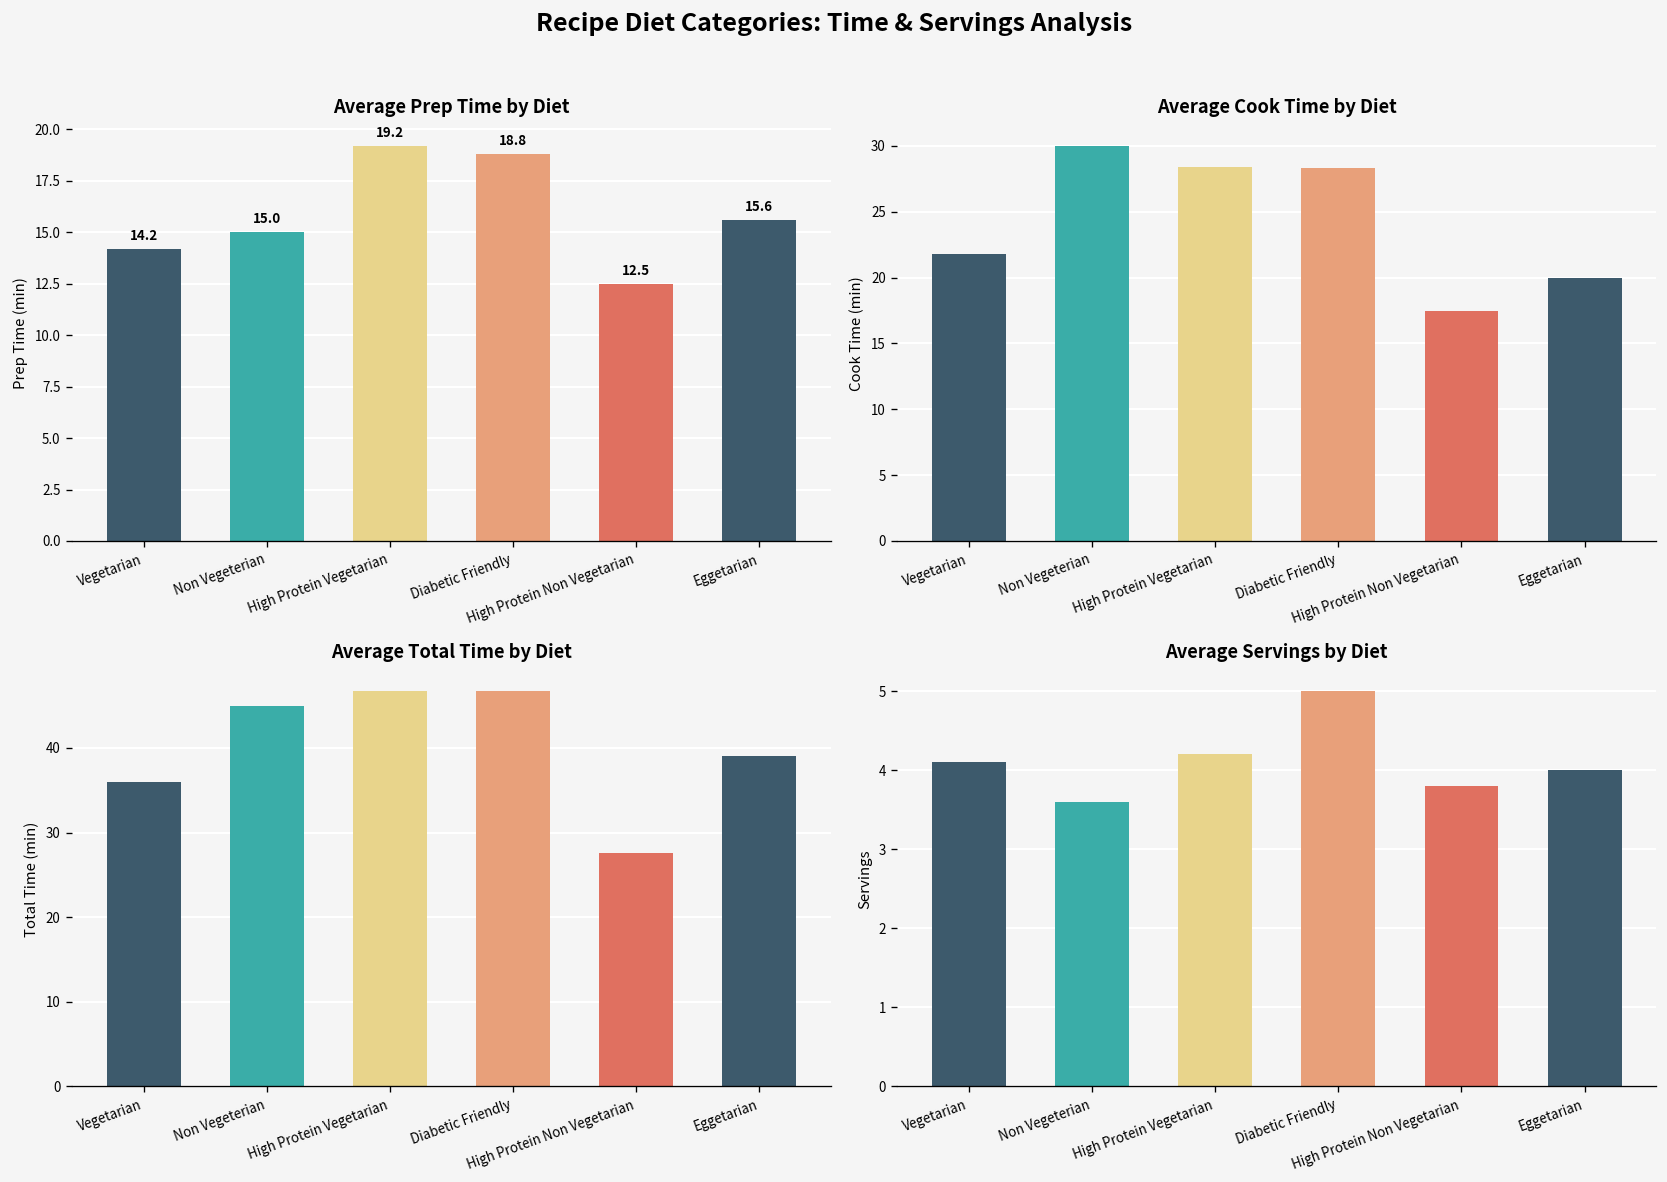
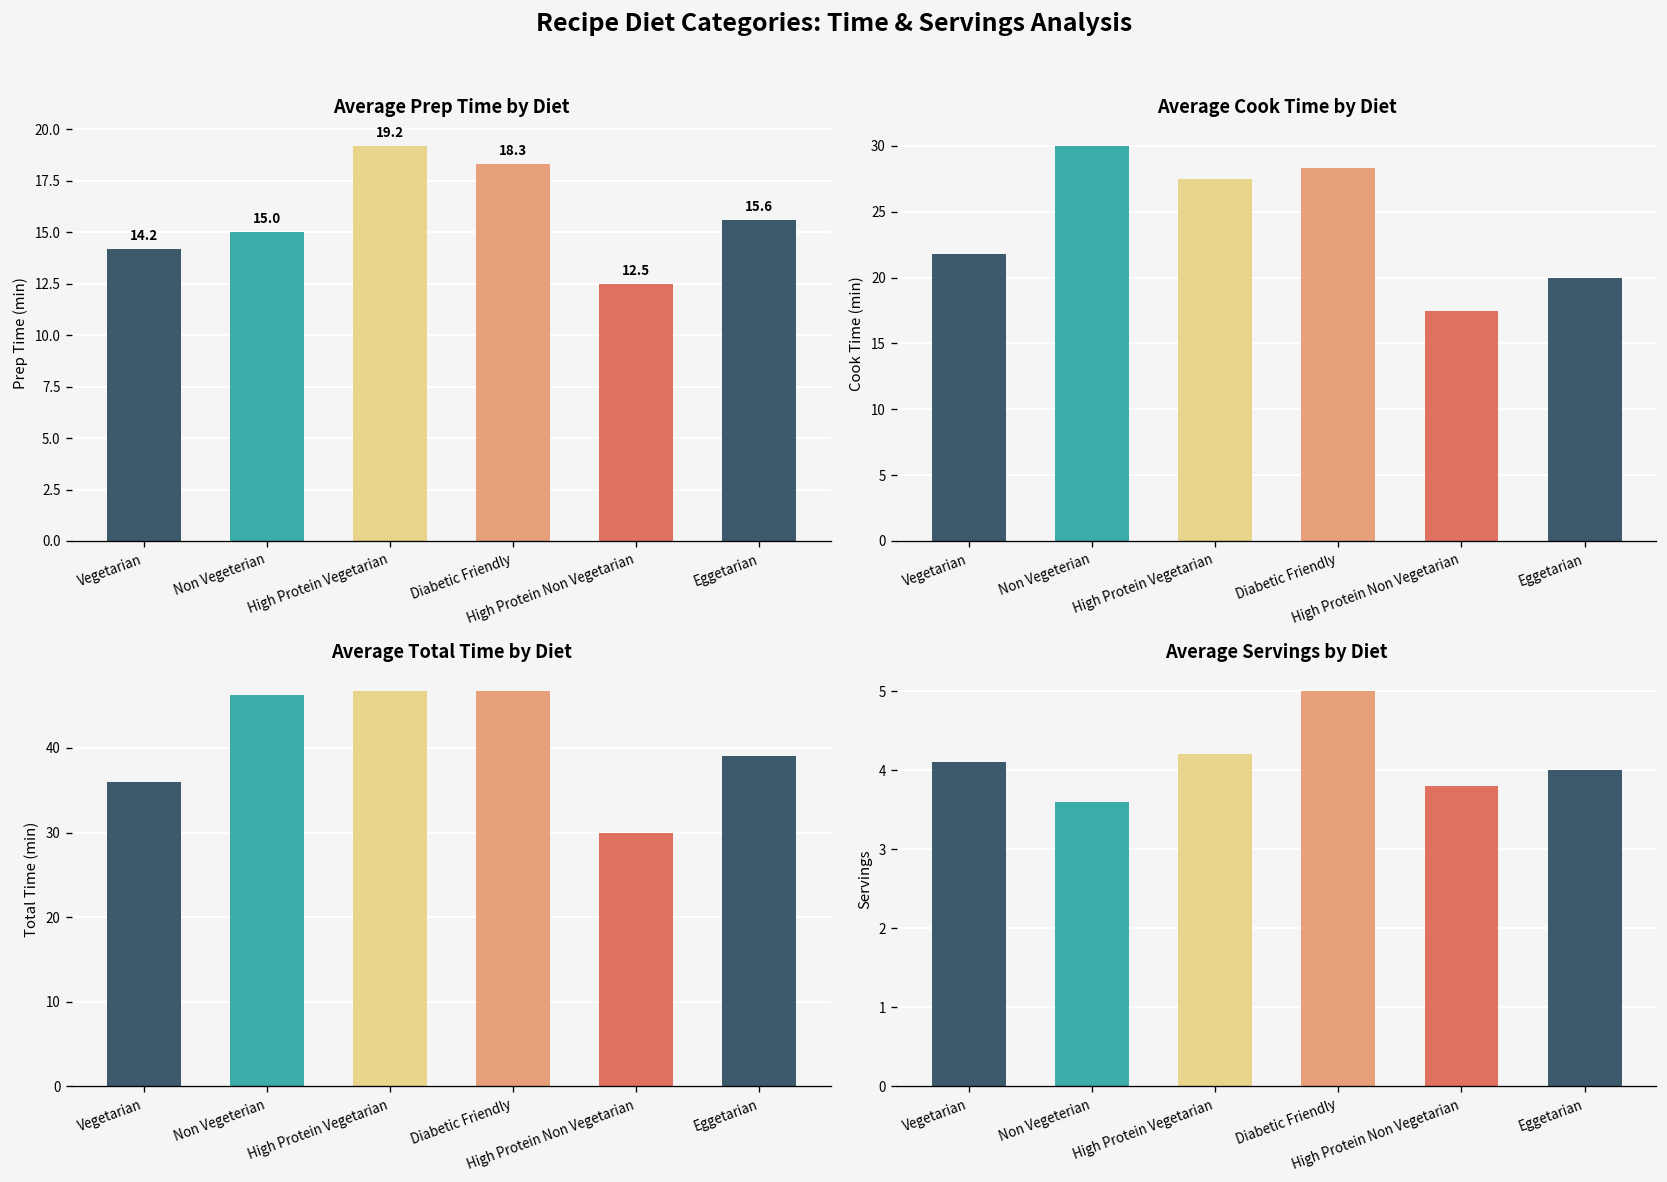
Average Prep Time by Diet, Diabetic Friendly: 18.8 -> 18.3
Average Cook Time by Diet, High Protein Vegetarian: 28.4 -> 27.5
Average Total Time by Diet, Non Vegeterian: 45 -> 46
Average Total Time by Diet, High Protein Non Vegetarian: 28 -> 30
